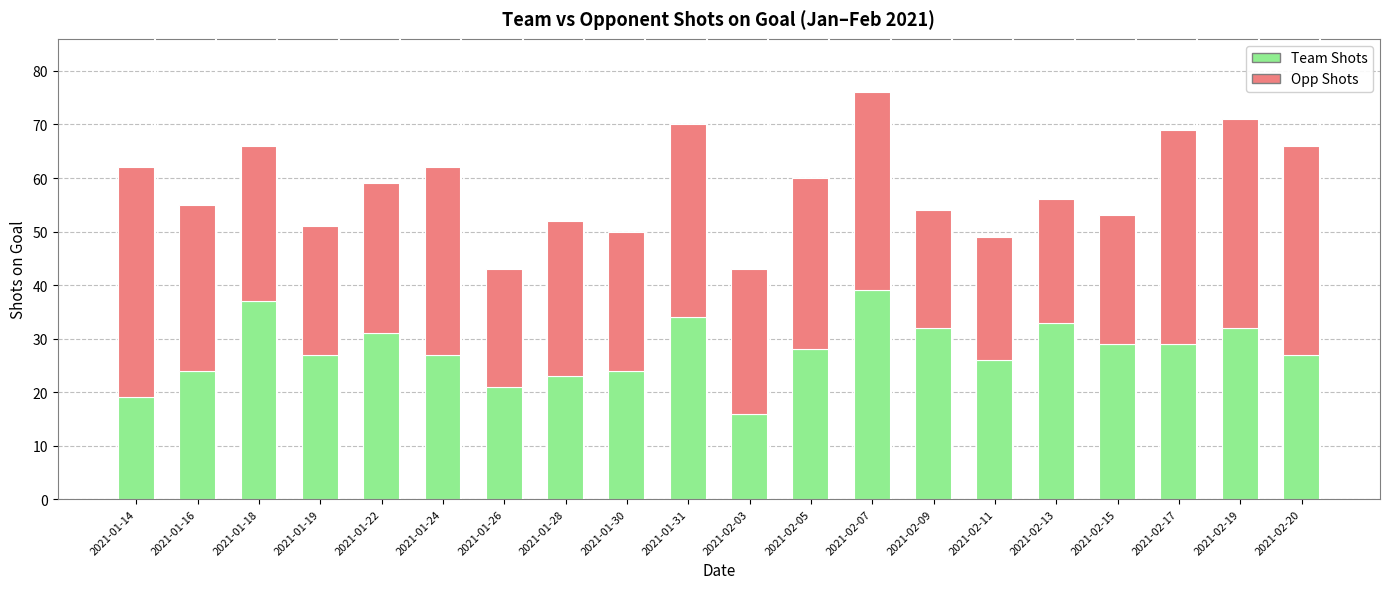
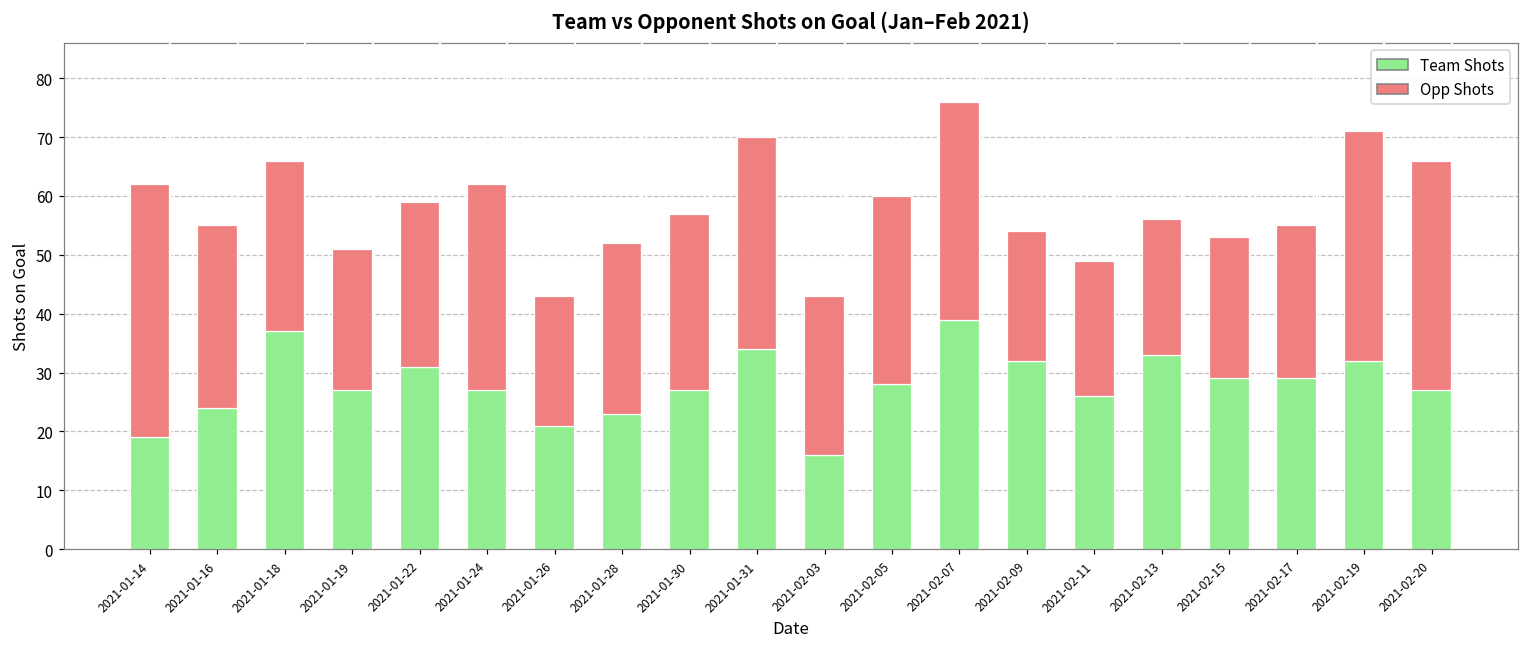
Team Shots, 2021-01-30: 24 -> 27
Opp Shots, 2021-01-30: 26 -> 30
Opp Shots, 2021-02-17: 40 -> 26
